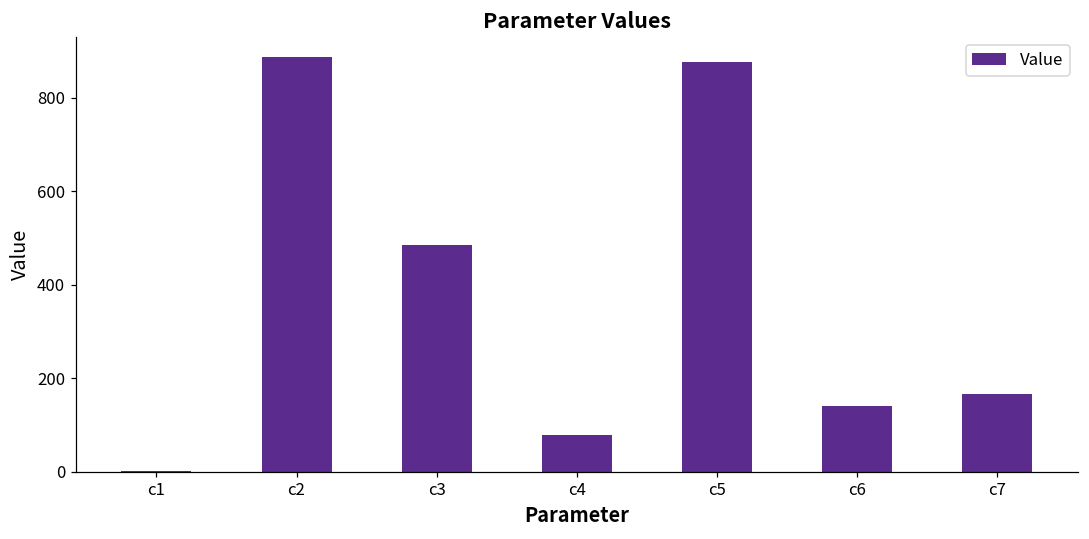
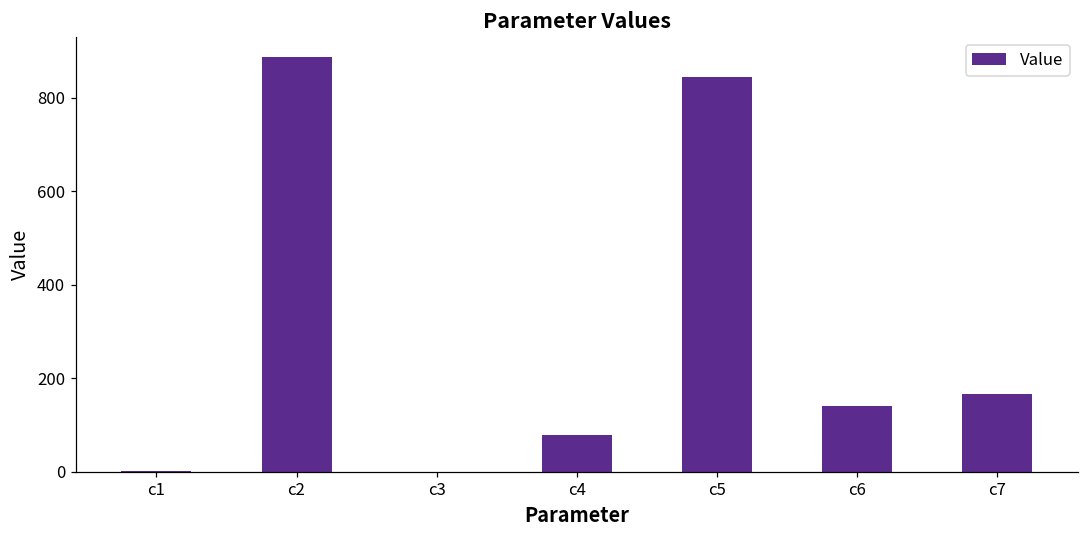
c3: 480 -> 0
c5: 880 -> 840
